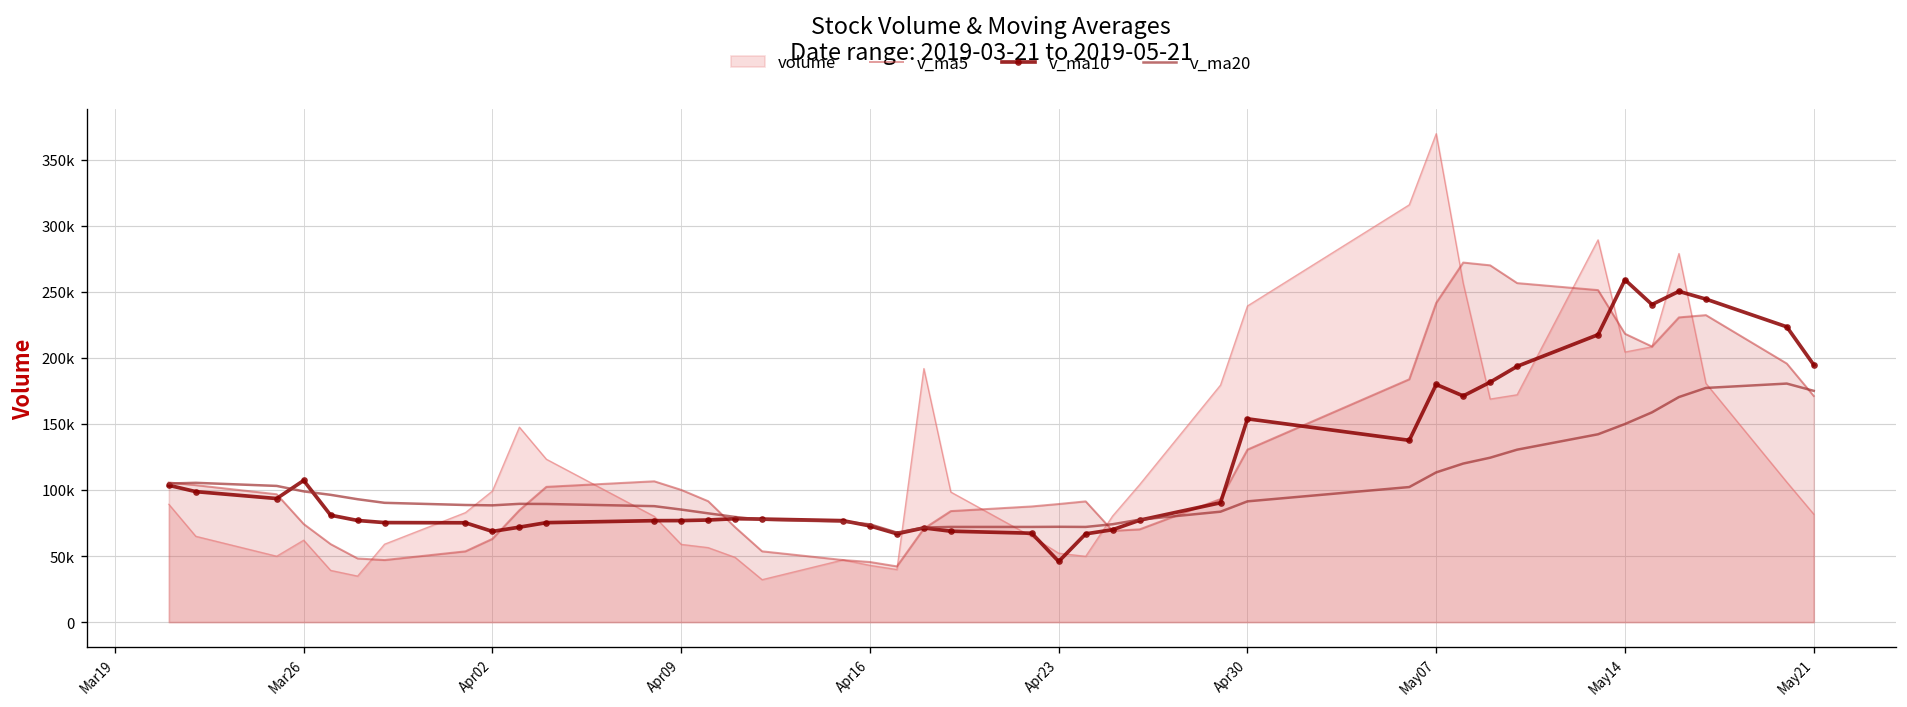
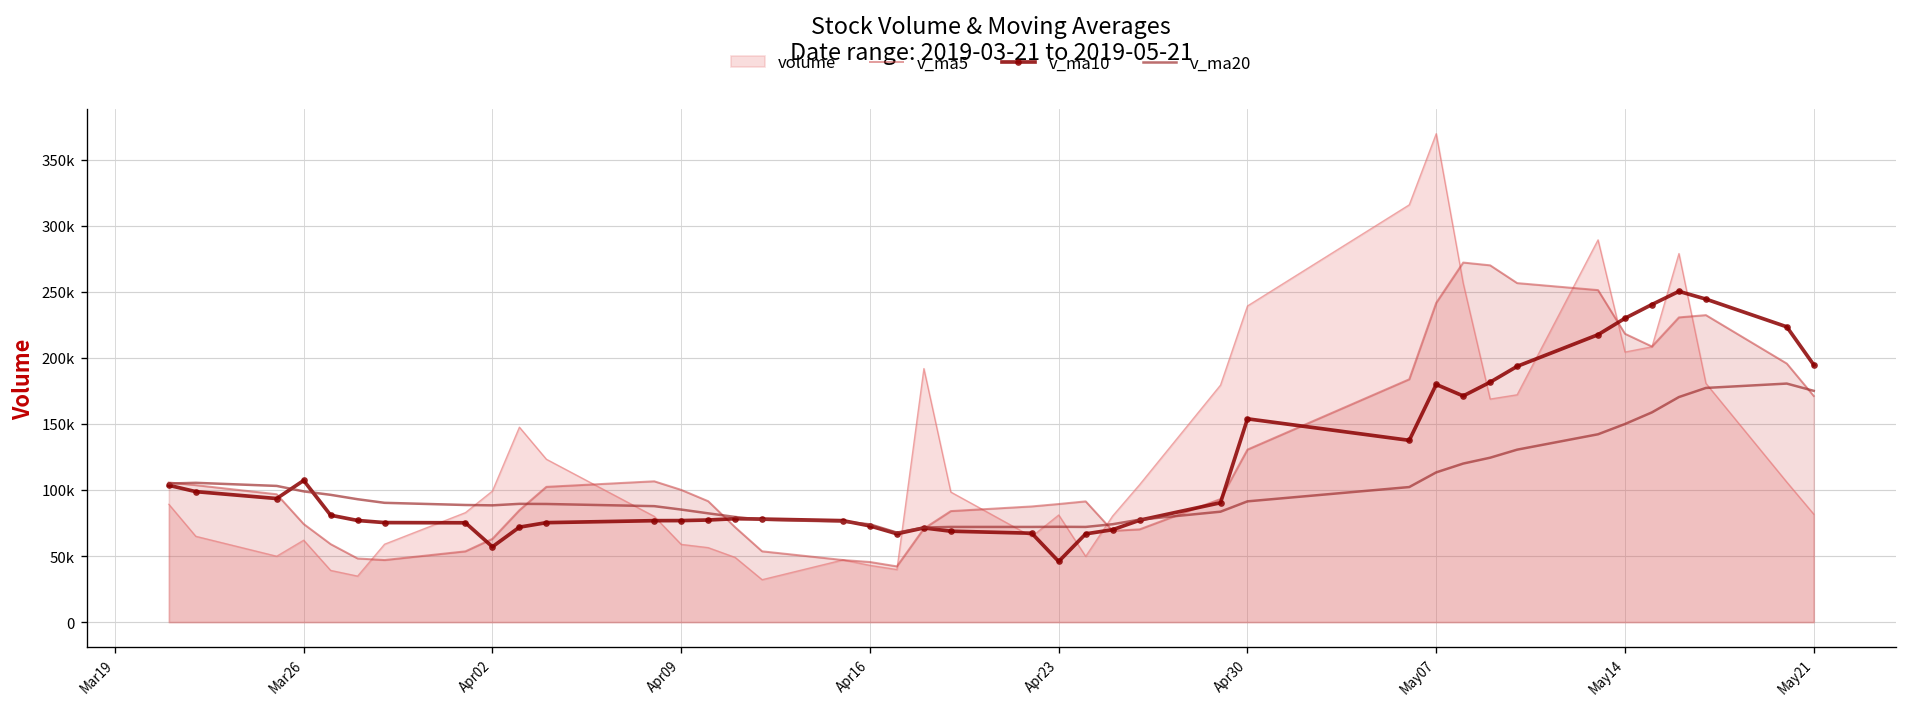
v_ma10, Apr02: 69000 -> 57000
volume, Apr23: 52000 -> 81000
v_ma10, May14: 259000 -> 230000
